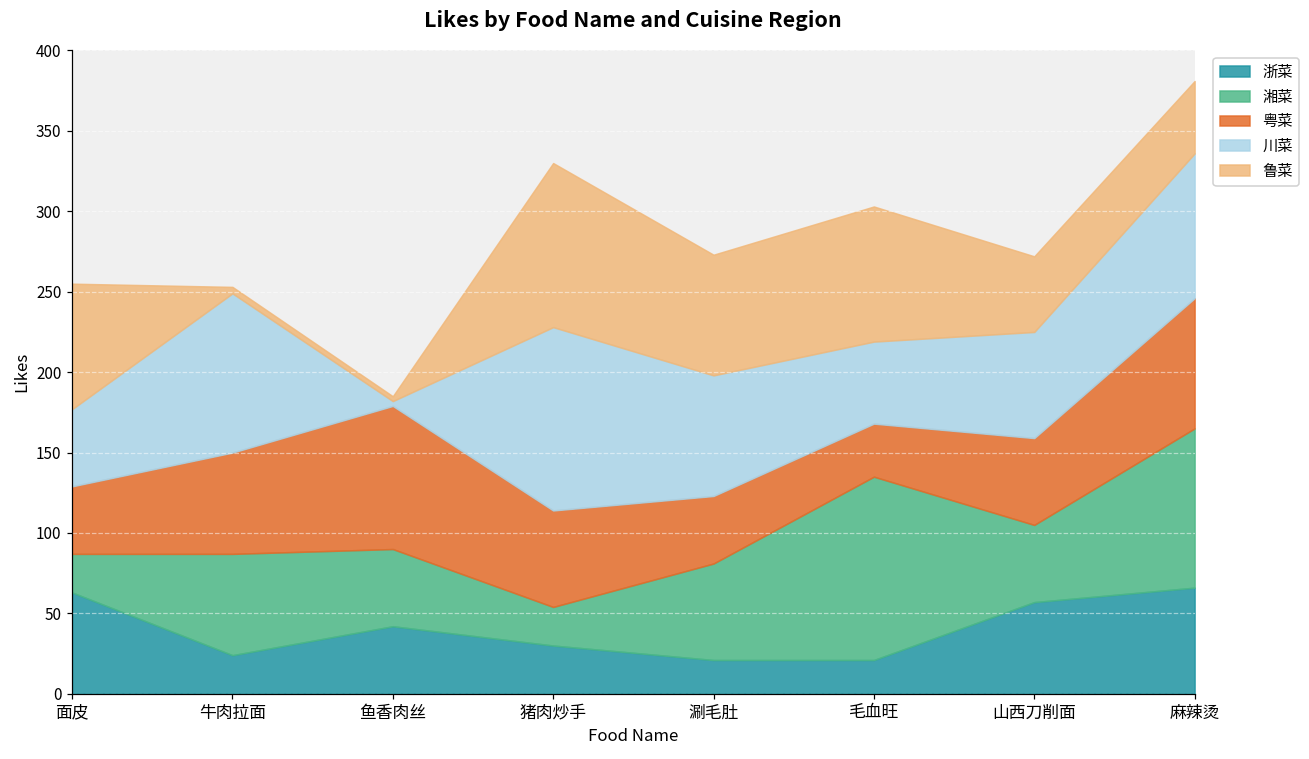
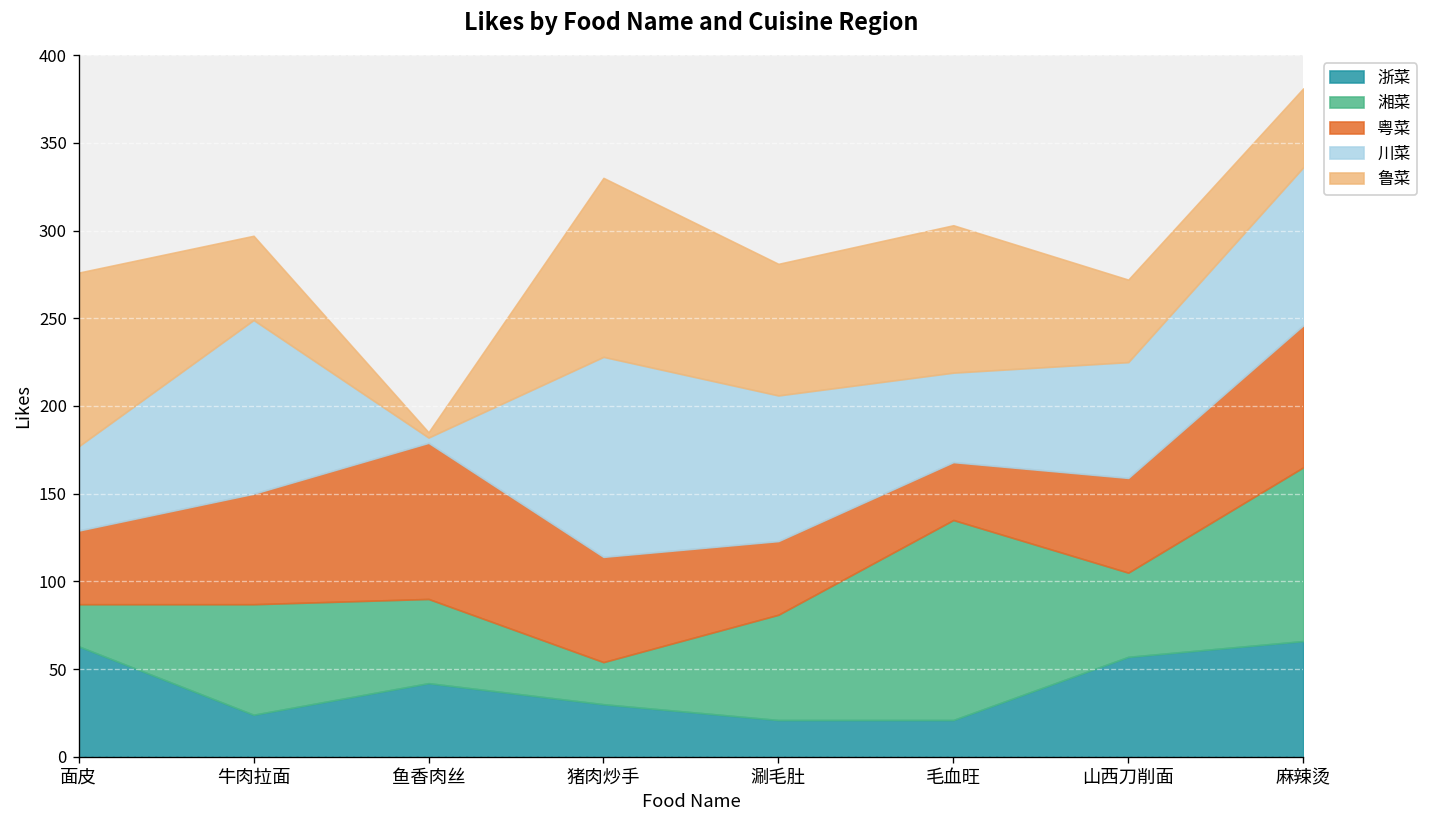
鲁菜, 面皮: 78 -> 99
鲁菜, 牛肉拉面: 4 -> 48
川菜, 涮毛肚: 75 -> 83
